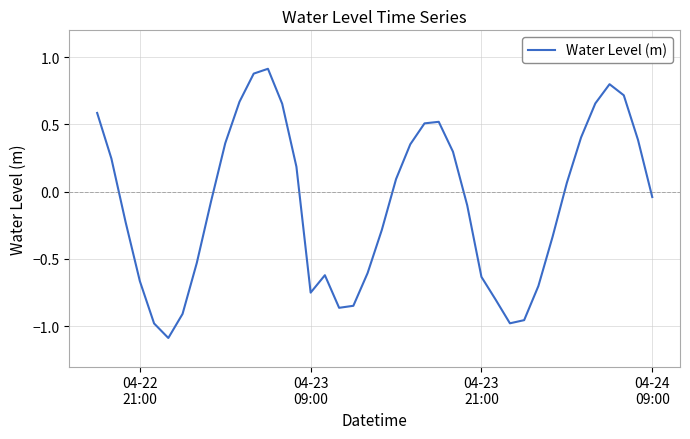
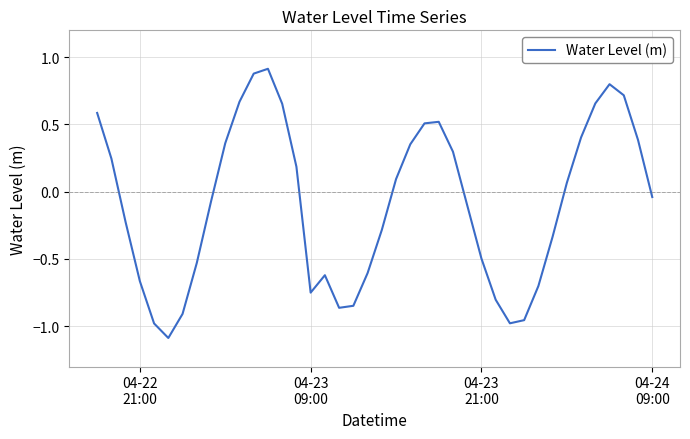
04-23 21:00: -0.63 -> -0.50
